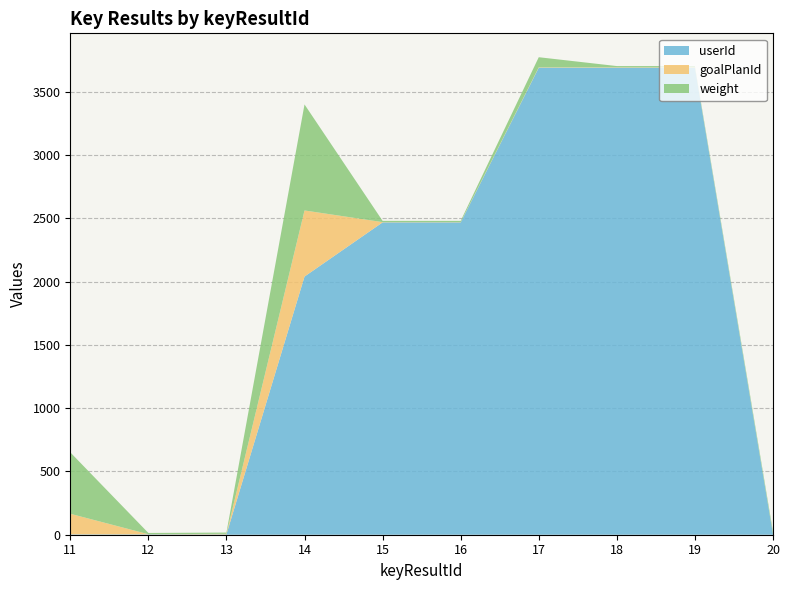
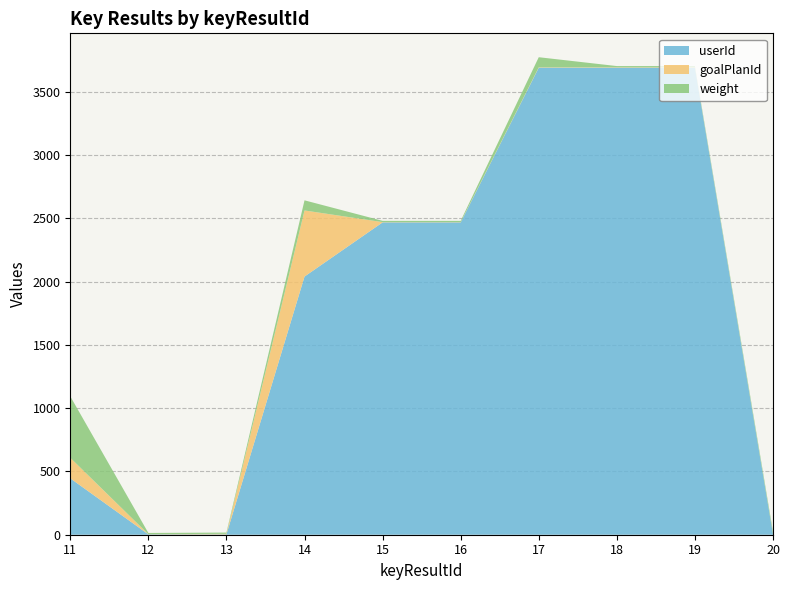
userId, 11: 0 -> 450
weight, 14: 840 -> 80
